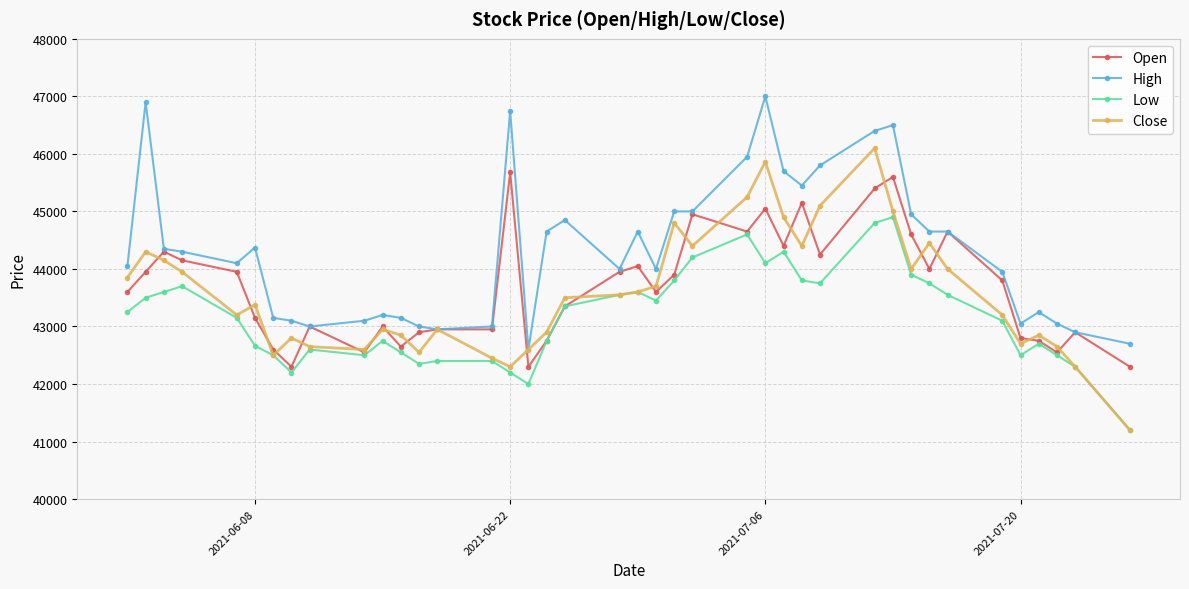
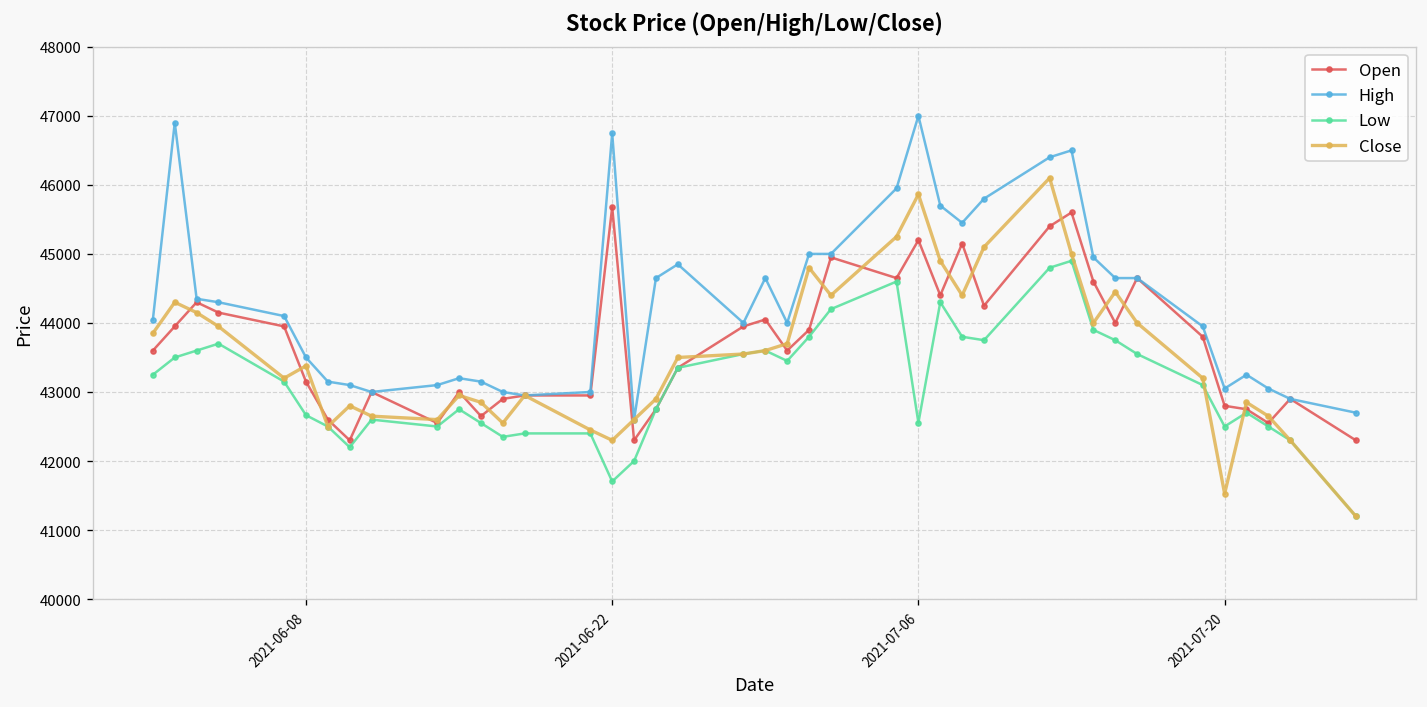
High, 2021-06-08: 44400 -> 43500
Low, 2021-06-22: 42200 -> 41700
Open, 2021-07-06: 45100 -> 45200
Low, 2021-07-06: 44100 -> 42600
Close, 2021-07-20: 42700 -> 41500
